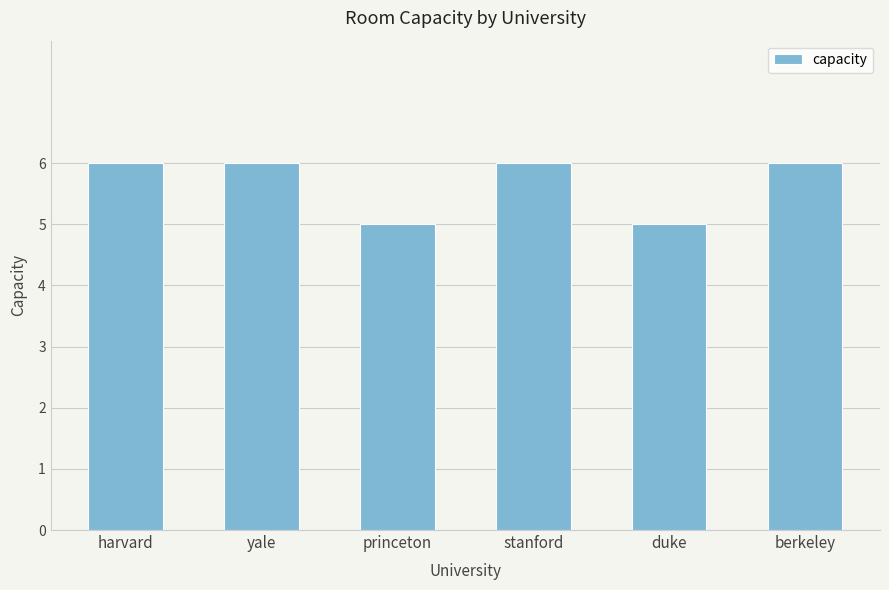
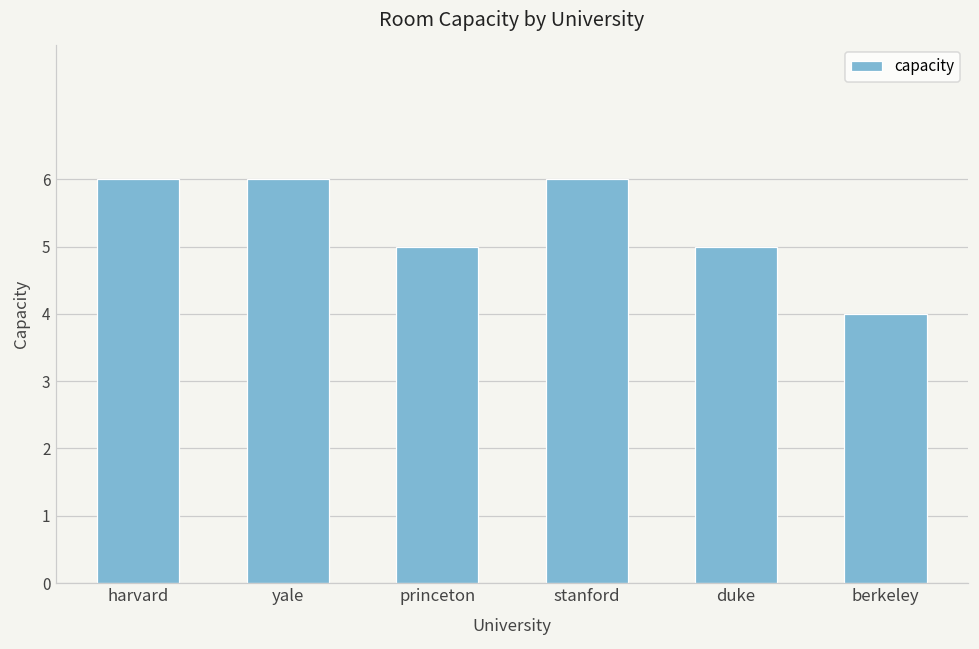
berkeley: 6 -> 4
